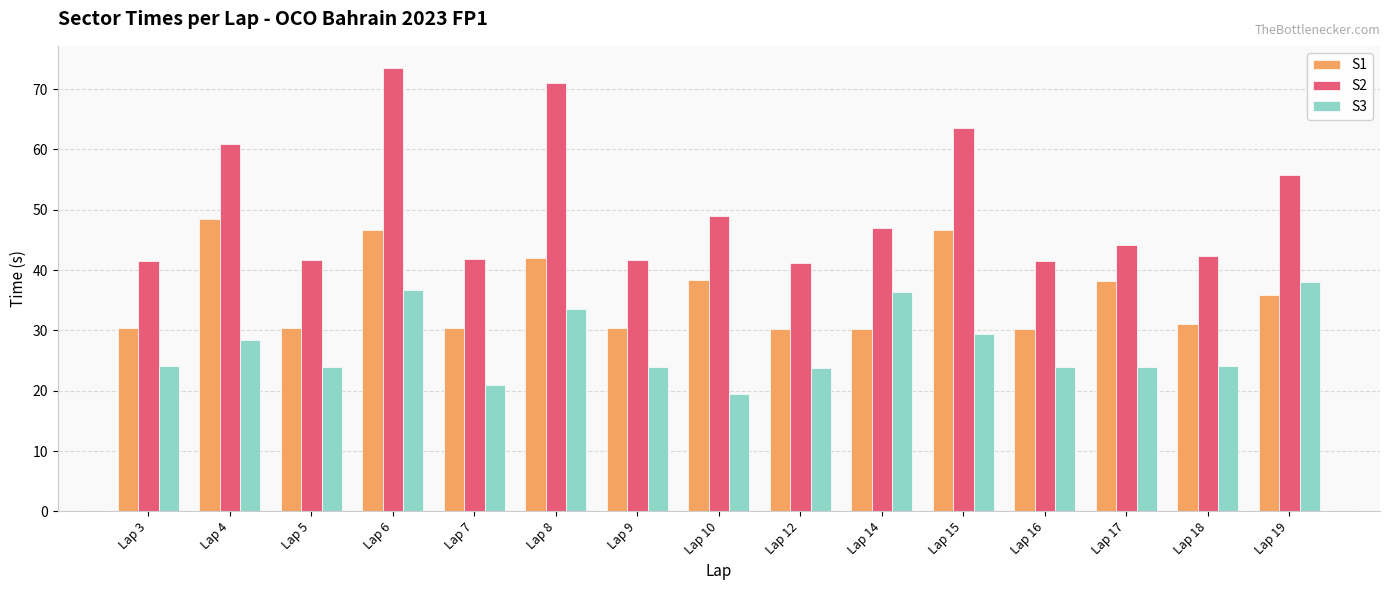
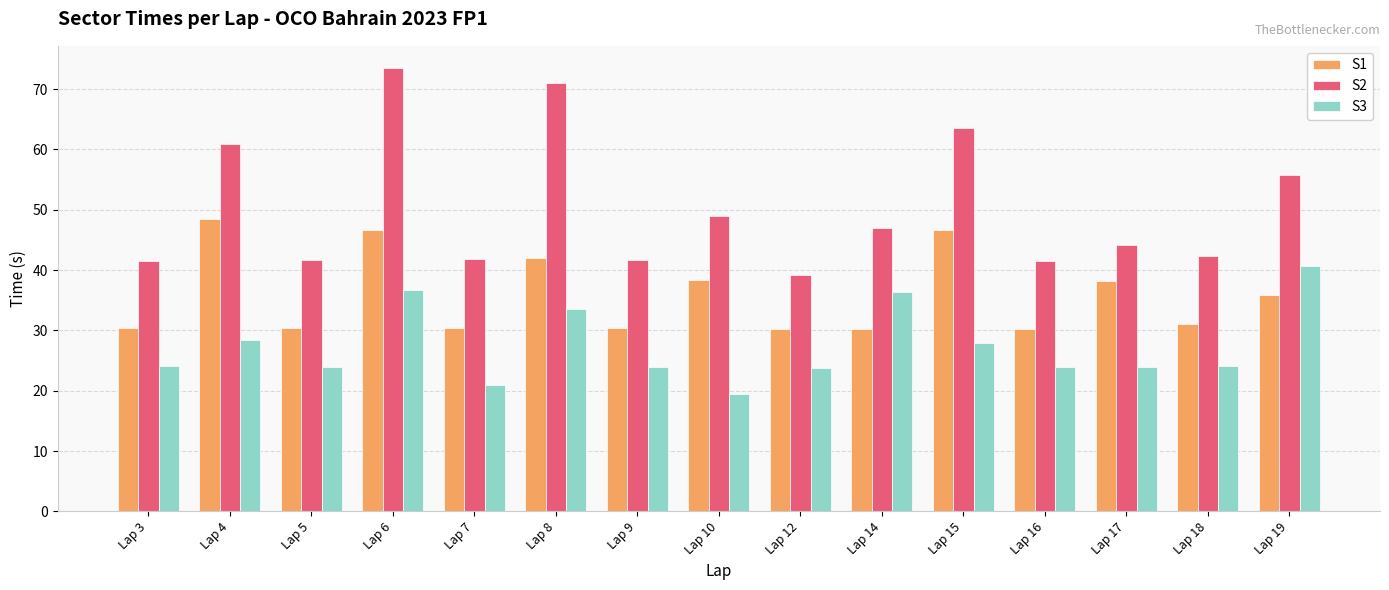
S2, Lap 12: 41 -> 39
S3, Lap 15: 29 -> 28
S3, Lap 19: 38 -> 41
